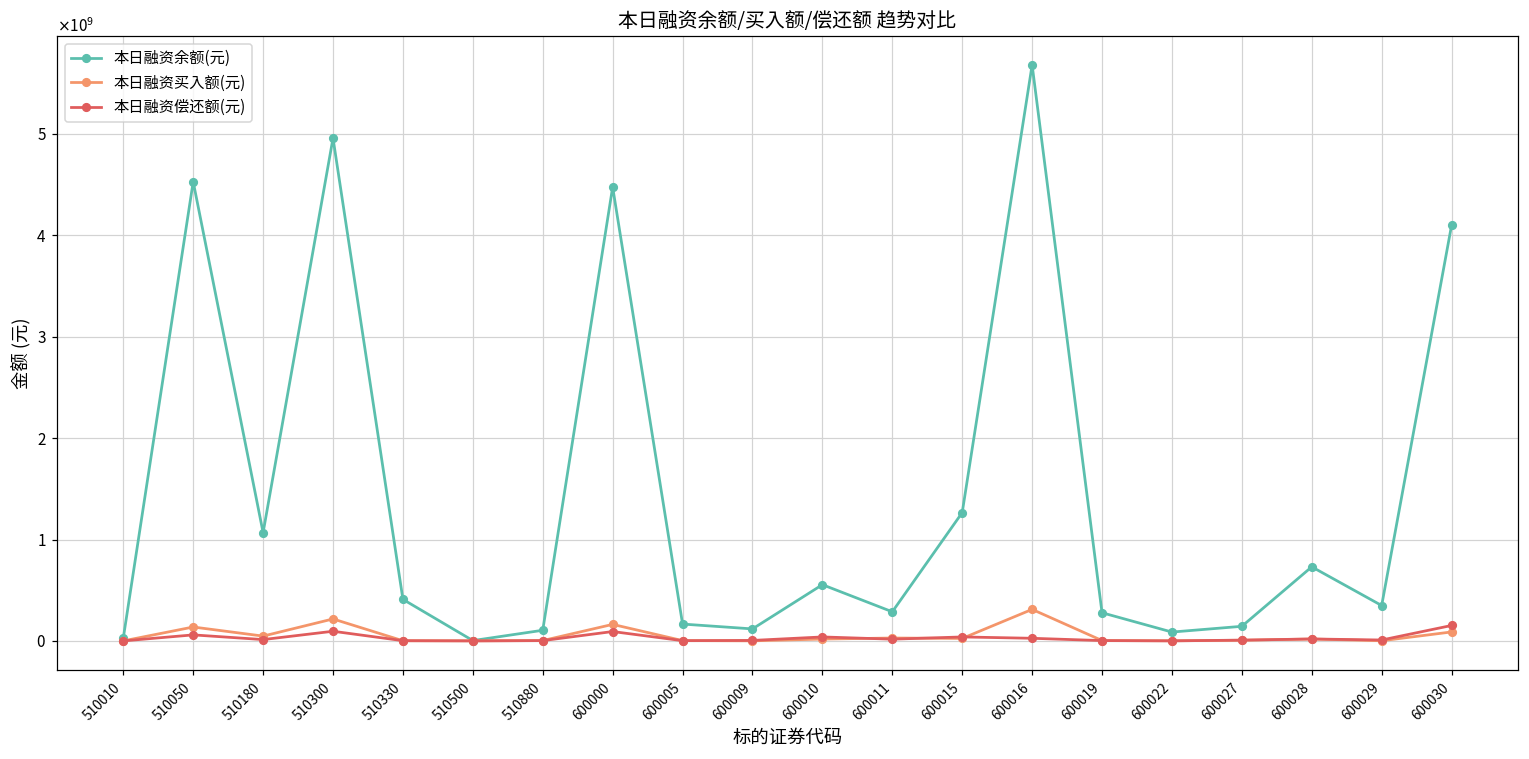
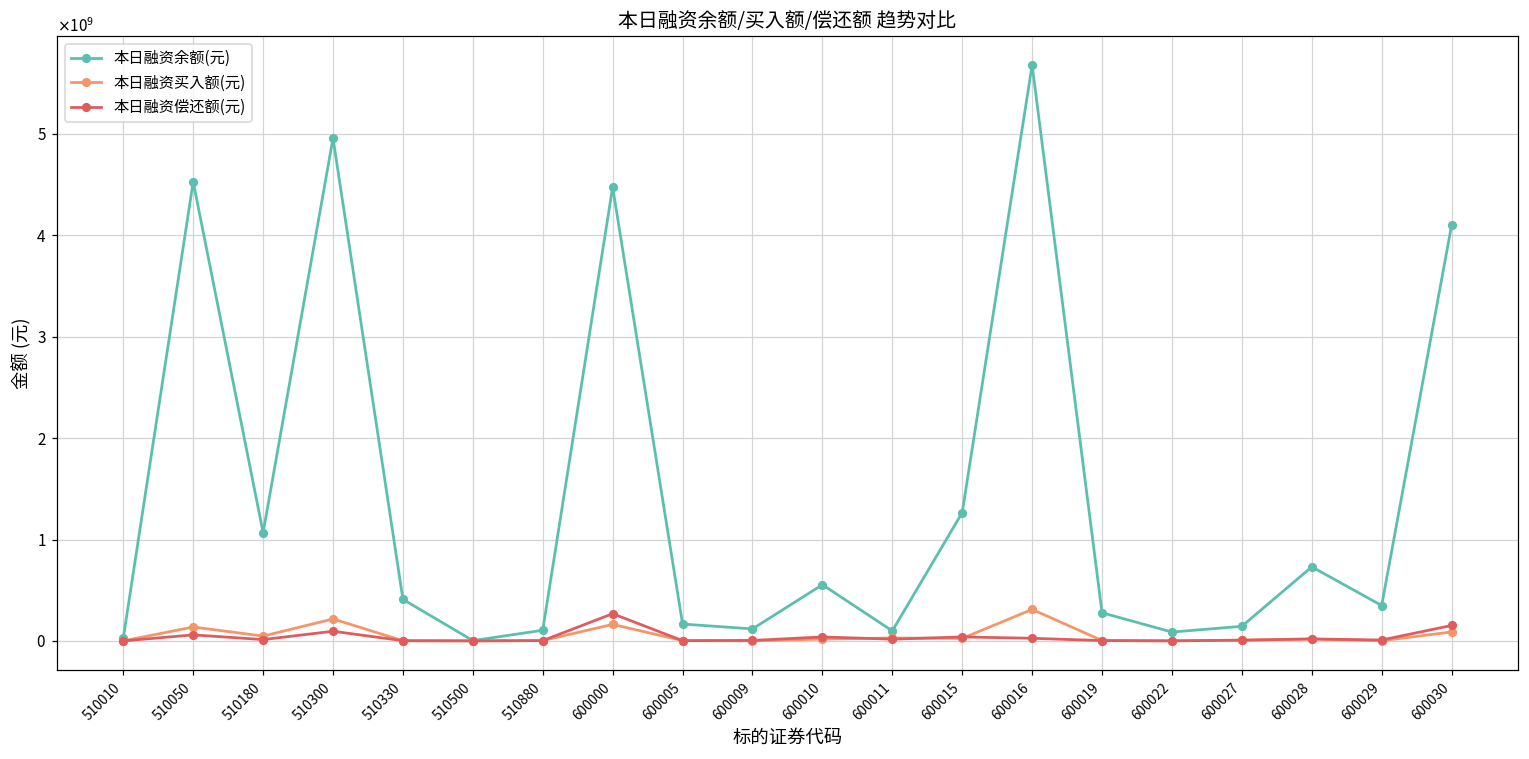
本日融资偿还额(元), 600000: 100000000 -> 300000000
本日融资余额(元), 600011: 300000000 -> 100000000
